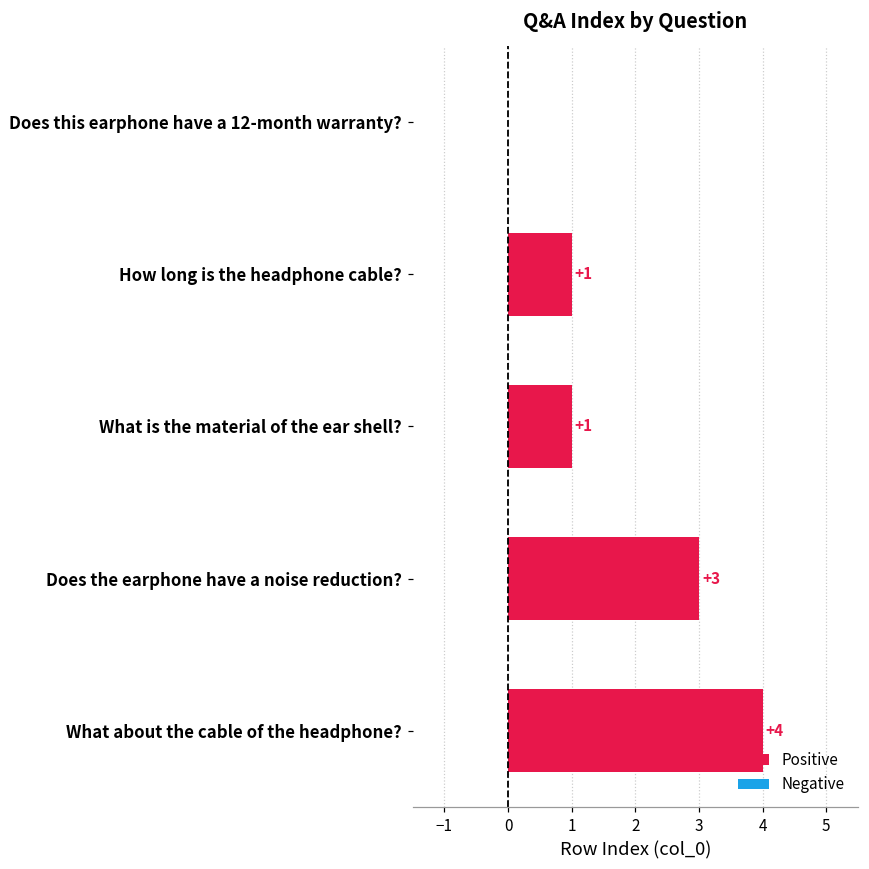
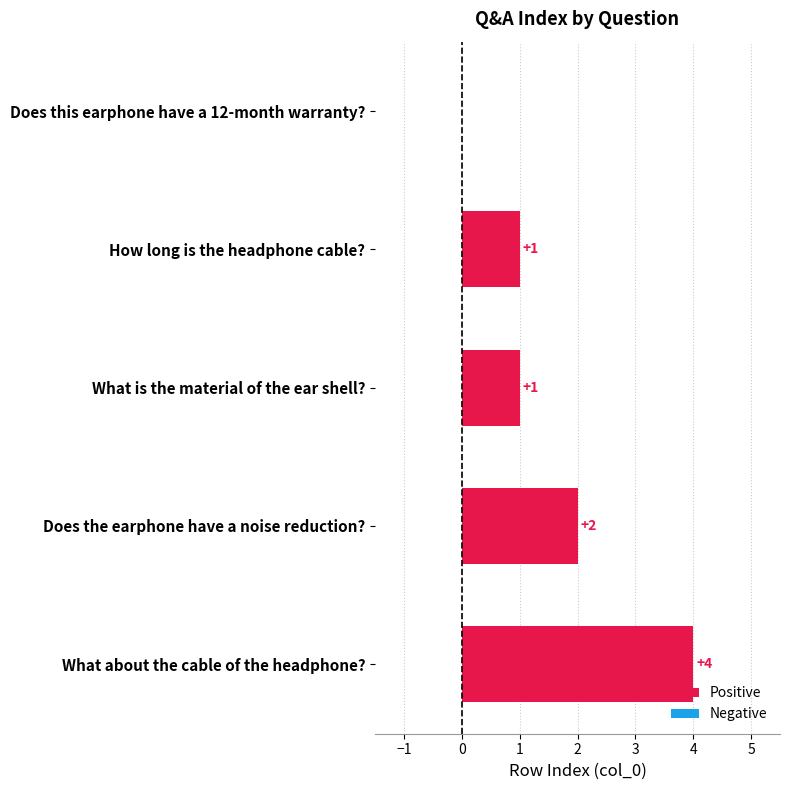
Positive, Does the earphone have a noise reduction?: +3 -> +2
